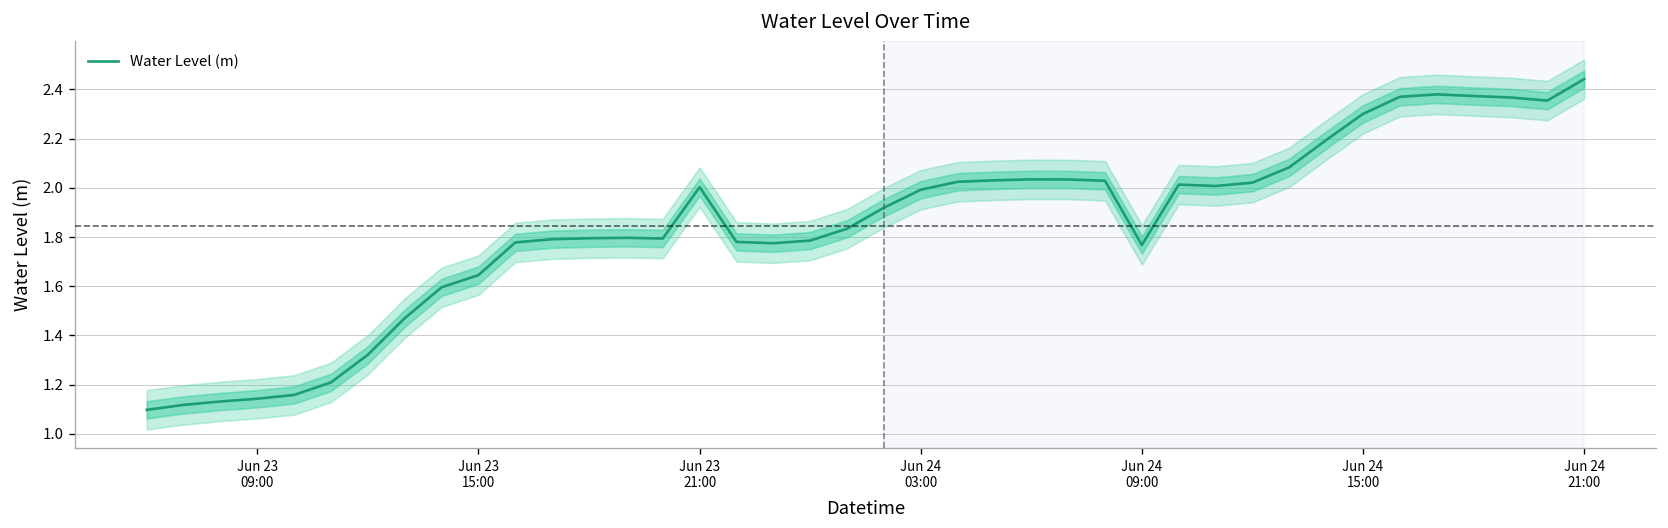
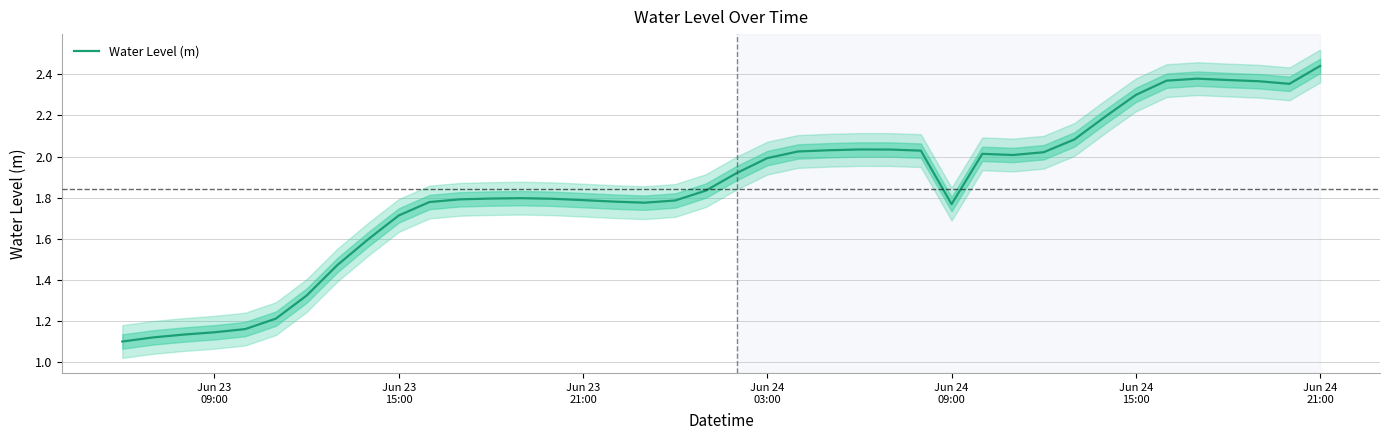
Water Level (m), Jun 23 15:00: 1.65 -> 1.71
Water Level (m), Jun 23 21:00: 2.00 -> 1.79
